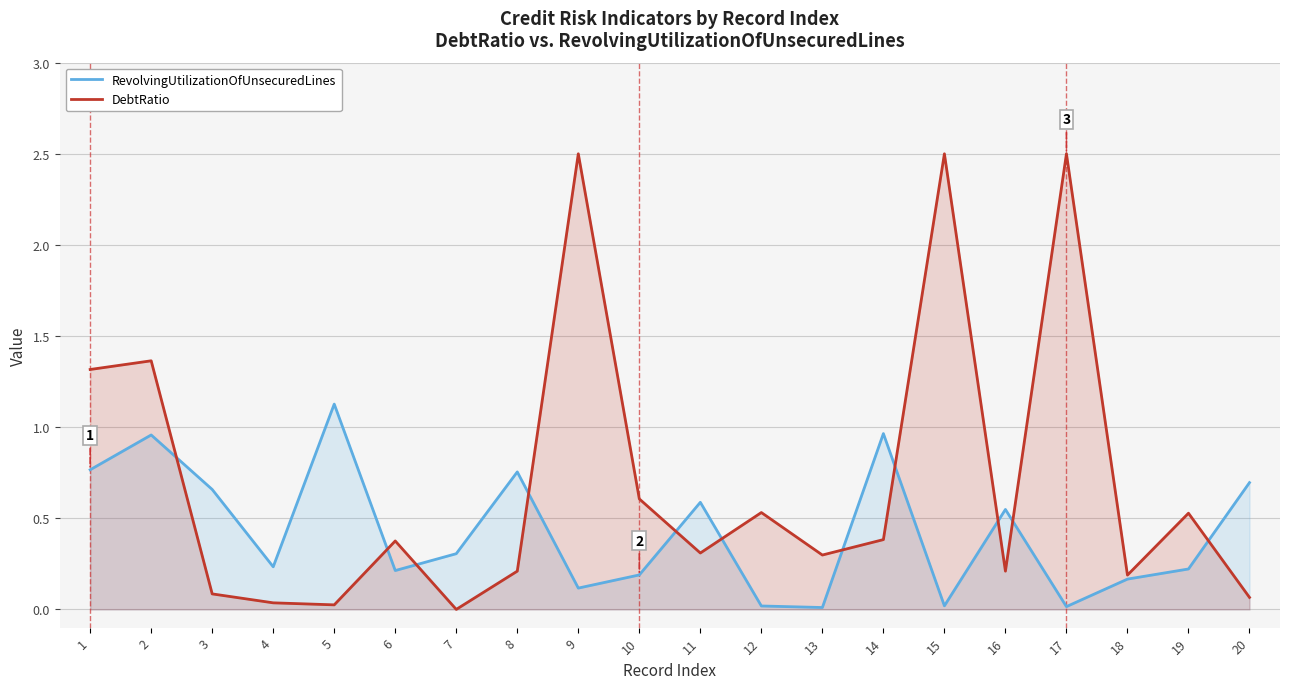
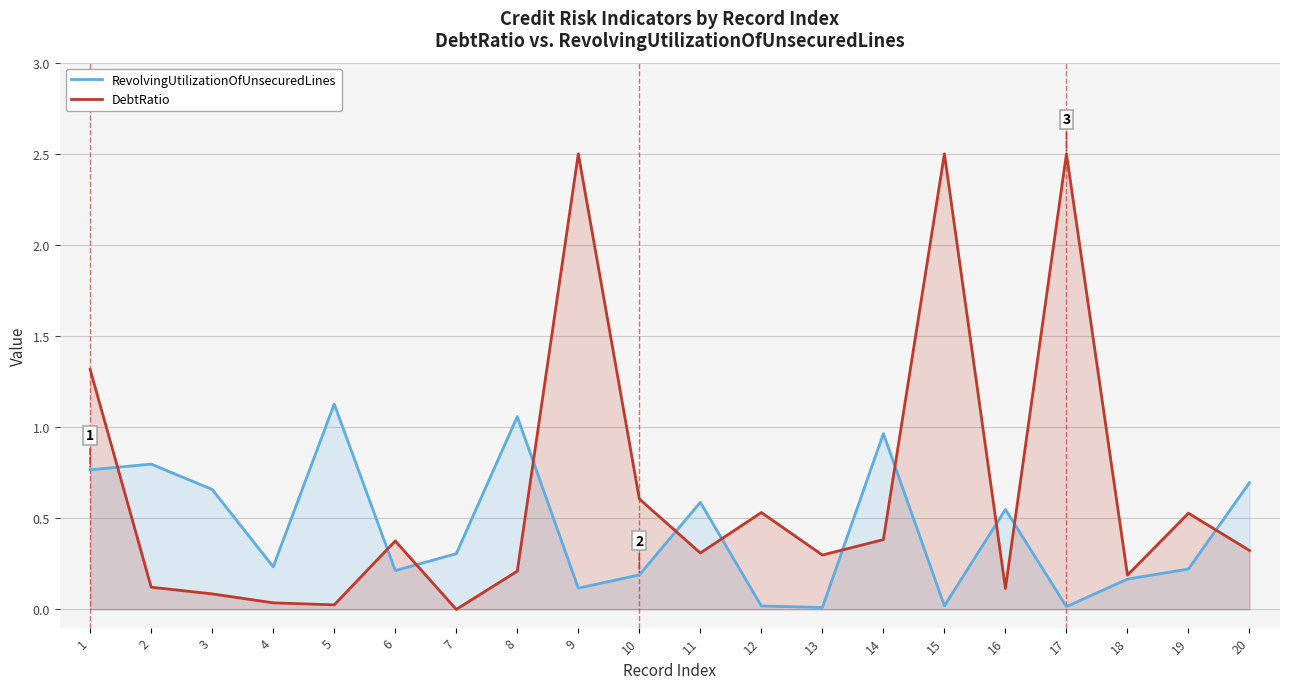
RevolvingUtilizationOfUnsecuredLines, 2: 0.96 -> 0.80
DebtRatio, 2: 1.36 -> 0.12
RevolvingUtilizationOfUnsecuredLines, 8: 0.75 -> 1.06
DebtRatio, 16: 0.21 -> 0.11
DebtRatio, 20: 0.07 -> 0.32
